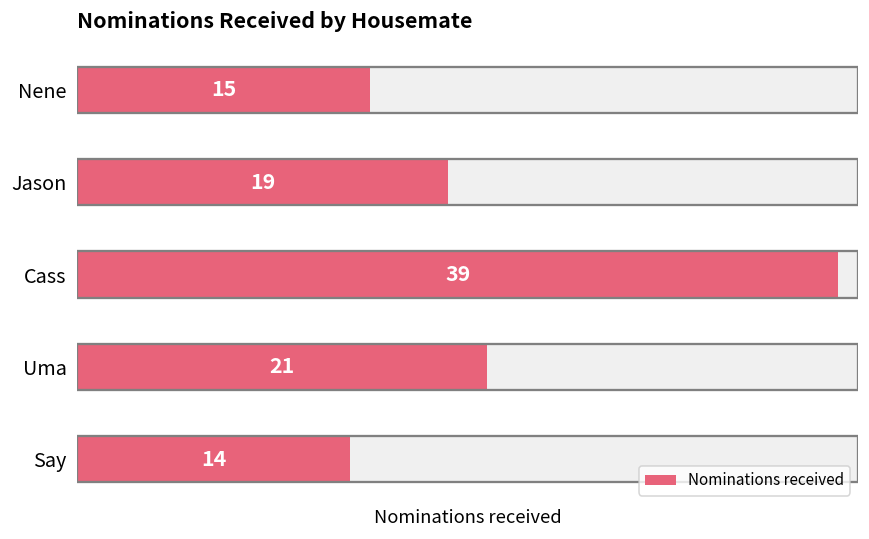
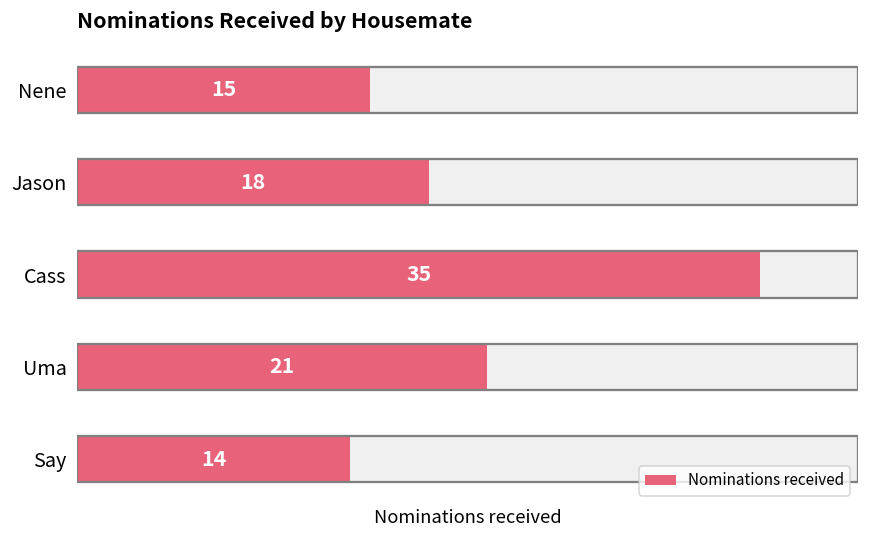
Nominations received, Jason: 19 -> 18
Nominations received, Cass: 39 -> 35
